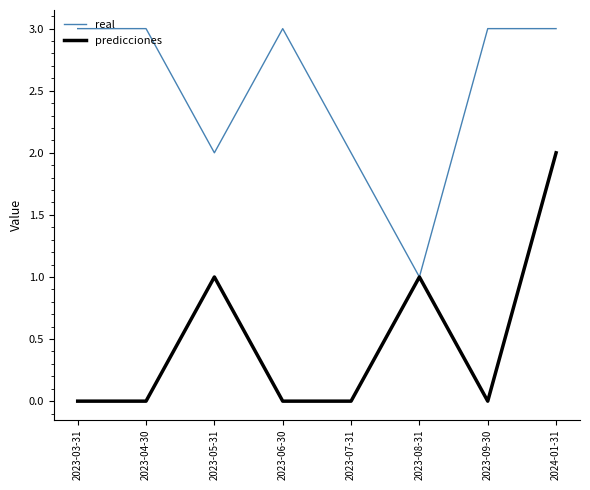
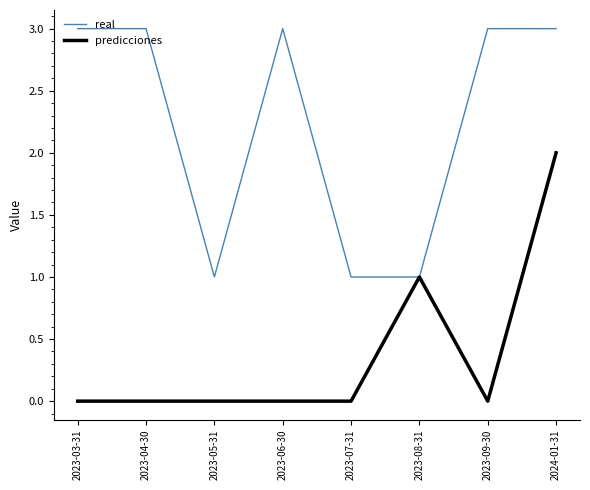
real, 2023-05-31: 2 -> 1
predicciones, 2023-05-31: 1 -> 0
real, 2023-07-31: 2 -> 1
